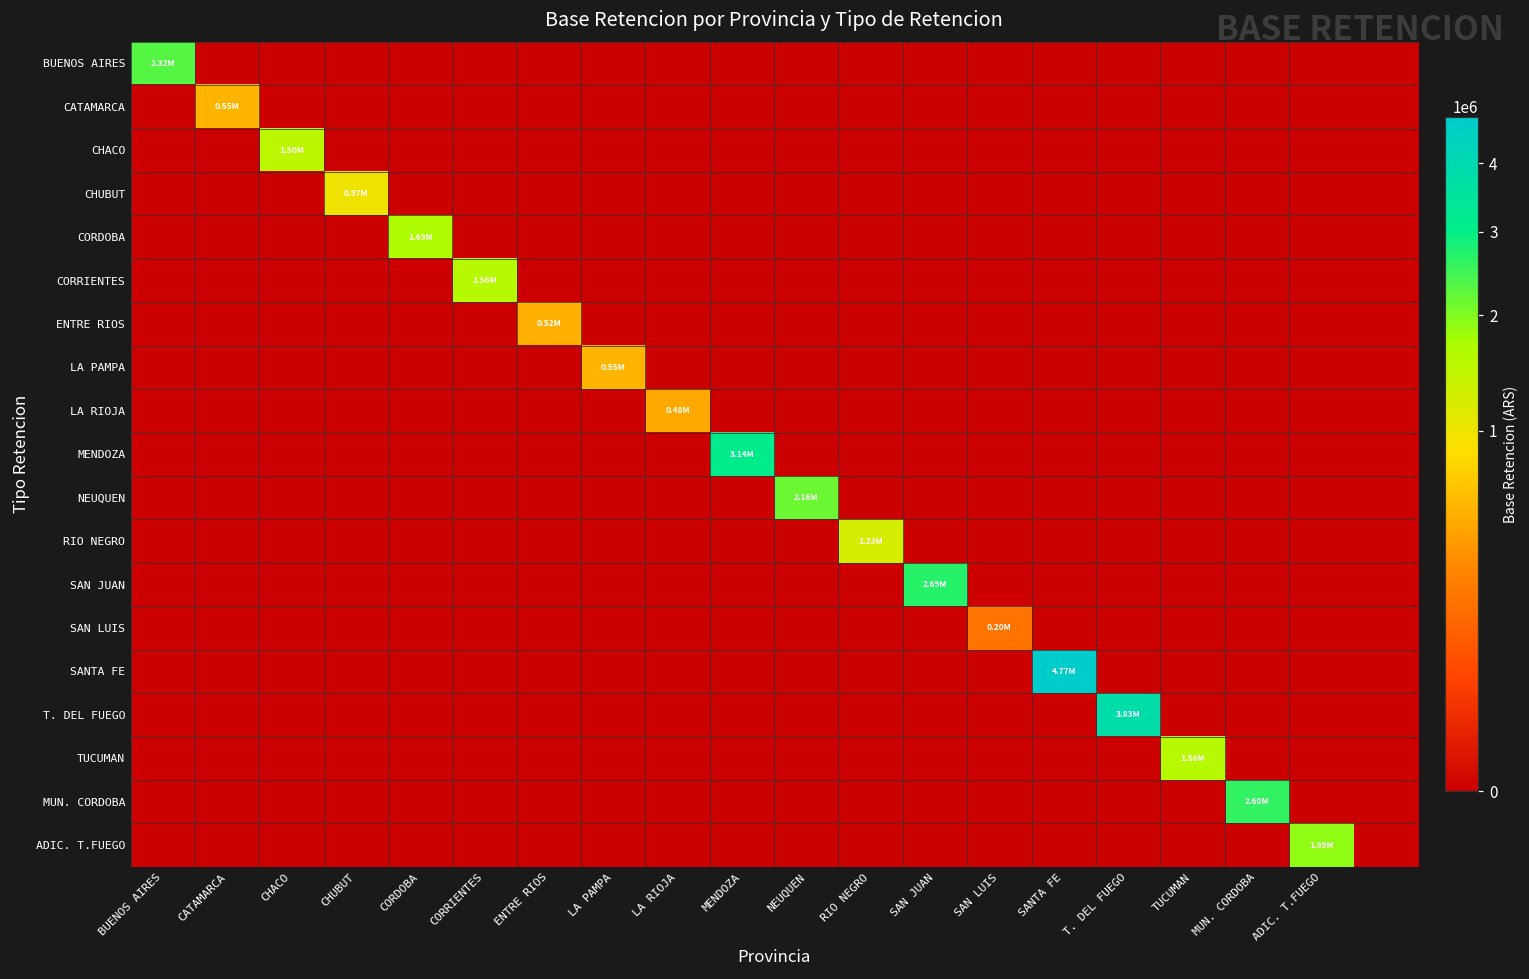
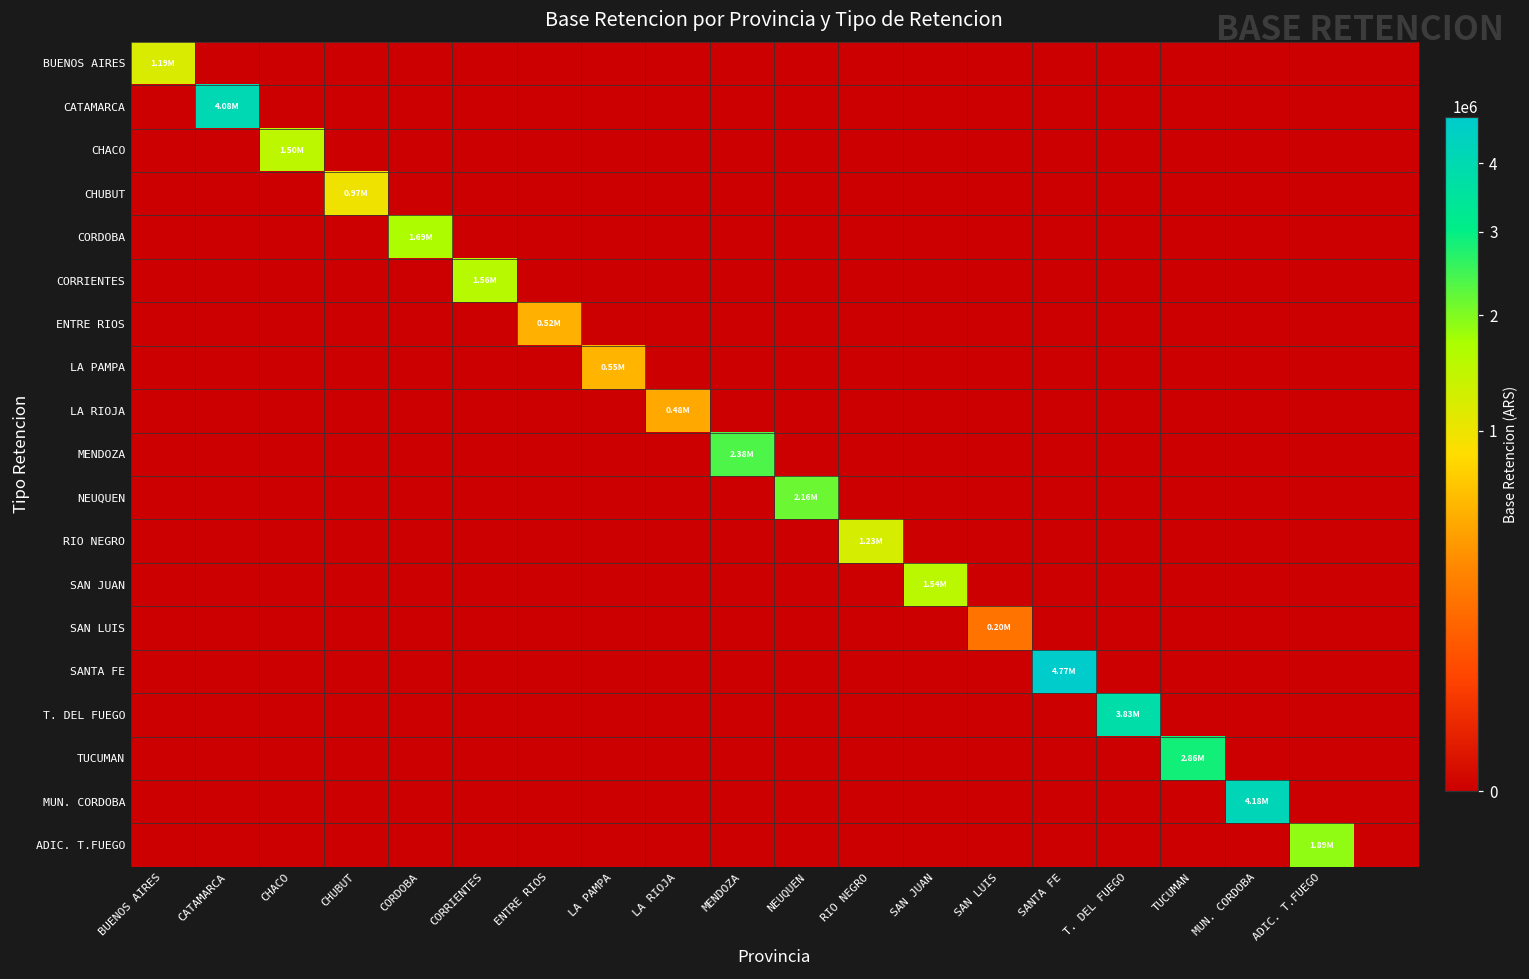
BUENOS AIRES, BUENOS AIRES: 2.32M -> 1.19M
CATAMARCA, CATAMARCA: 0.55M -> 4.08M
MENDOZA, MENDOZA: 3.14M -> 2.38M
SAN JUAN, SAN JUAN: 2.69M -> 1.54M
TUCUMAN, TUCUMAN: 1.56M -> 2.86M
MUN. CORDOBA, MUN. CORDOBA: 2.60M -> 4.18M
